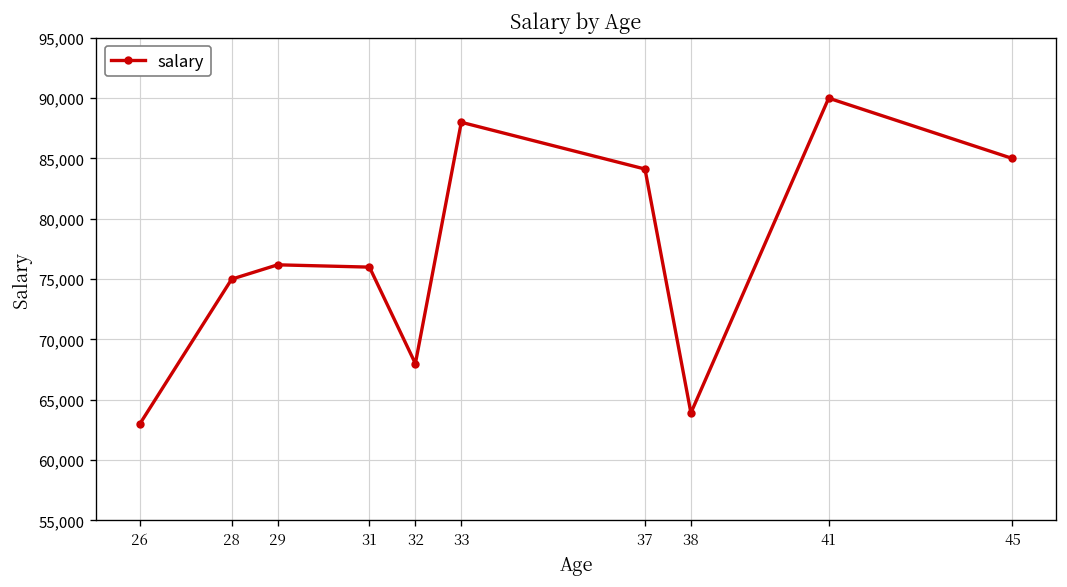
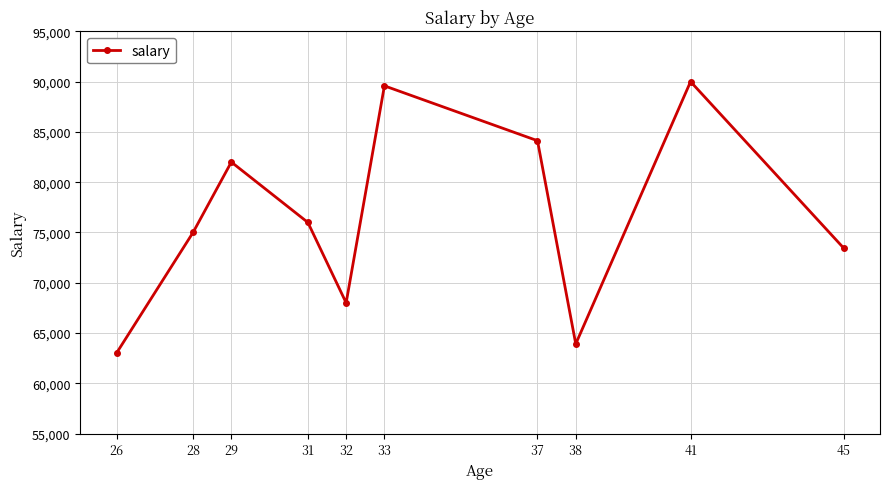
29: 76,200 -> 82,000
33: 88,000 -> 89,600
45: 85,000 -> 73,400
